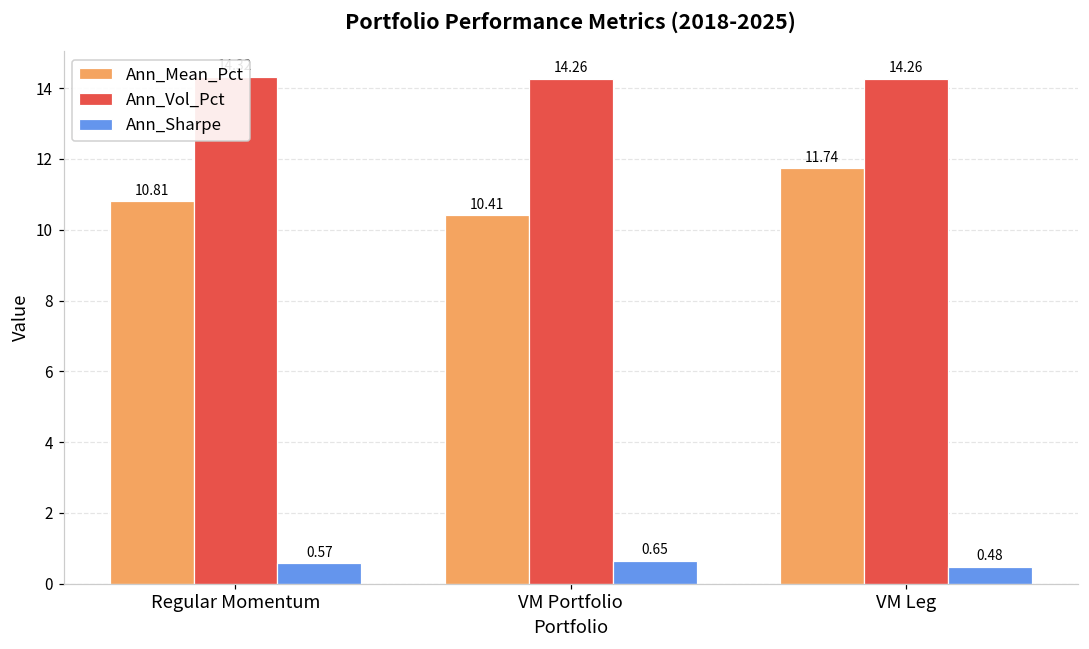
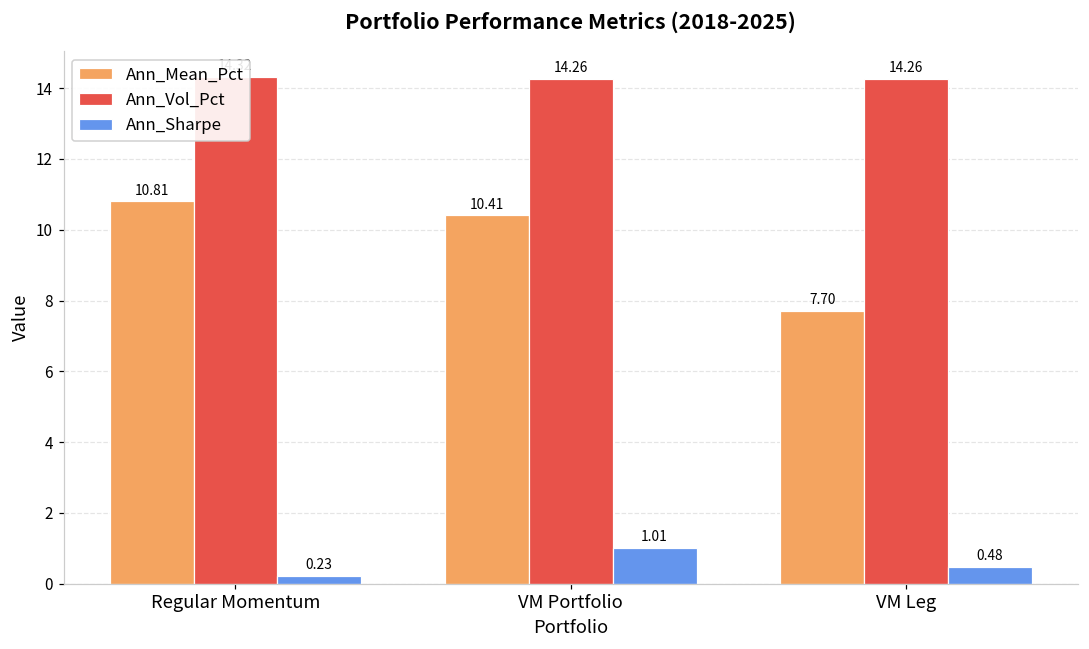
Ann_Sharpe, Regular Momentum: 0.57 -> 0.23
Ann_Sharpe, VM Portfolio: 0.65 -> 1.01
Ann_Mean_Pct, VM Leg: 11.74 -> 7.70
